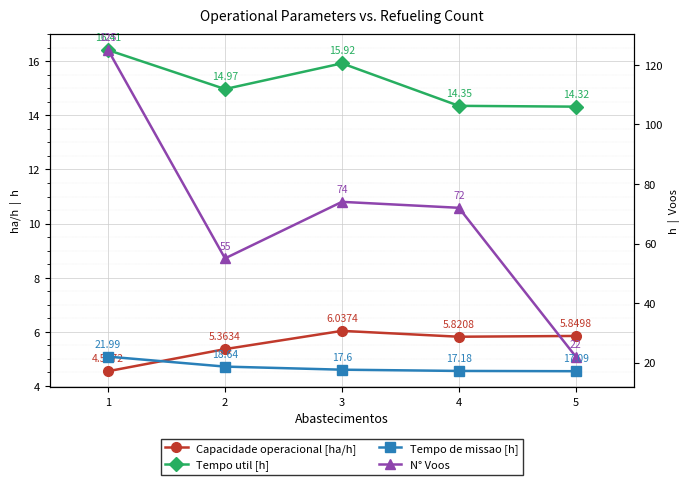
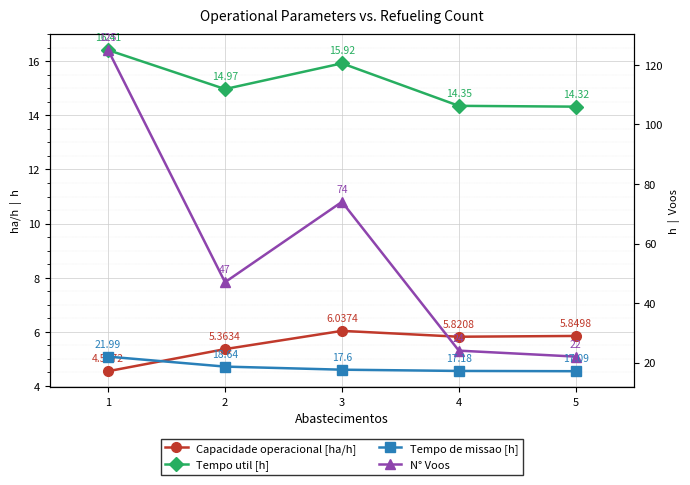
N° Voos, 2: 55 -> 47
N° Voos, 4: 72 -> 24
